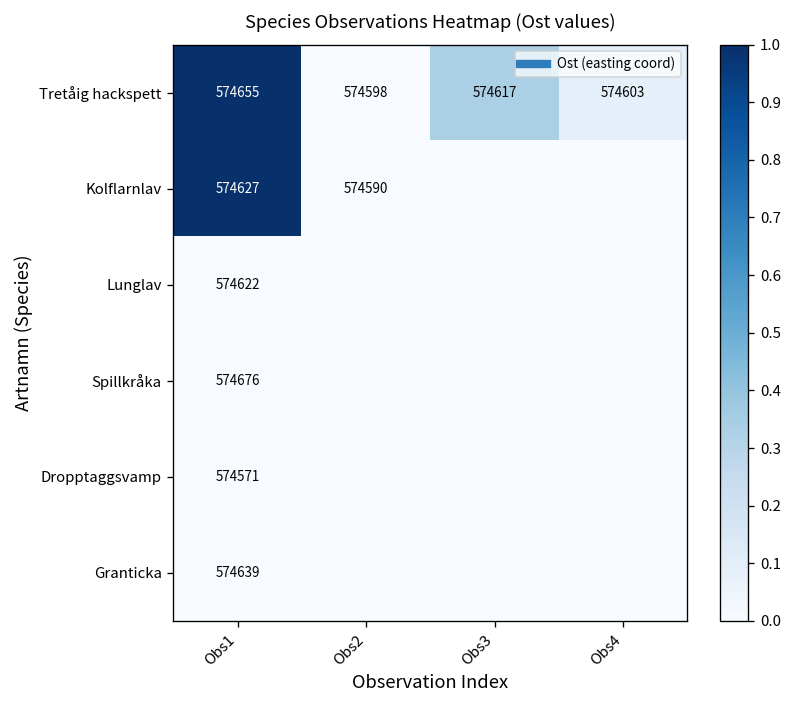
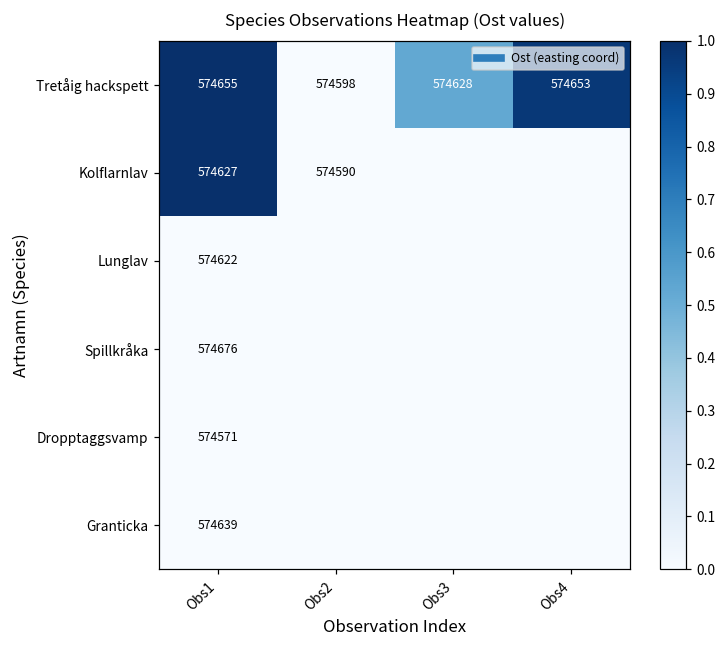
Tretåig hackspett, Obs3: 574617 -> 574628
Tretåig hackspett, Obs4: 574603 -> 574653
